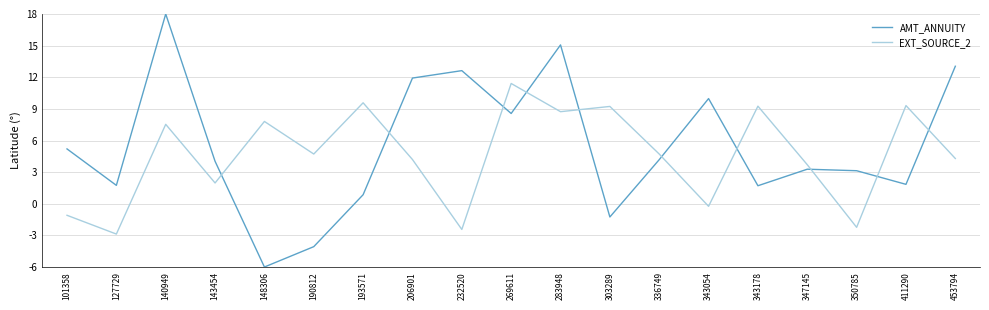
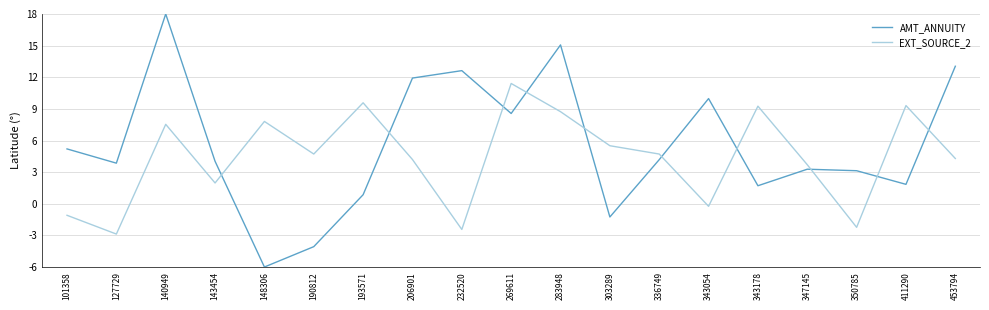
AMT_ANNUITY, 127729: 1.7 -> 3.9
EXT_SOURCE_2, 303289: 9.2 -> 5.5
